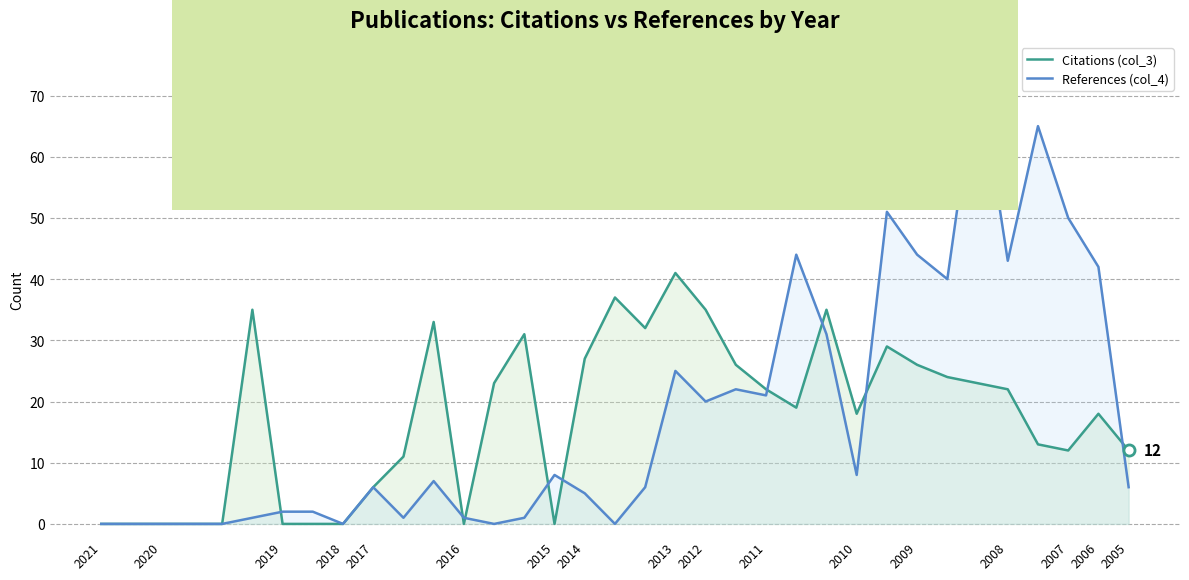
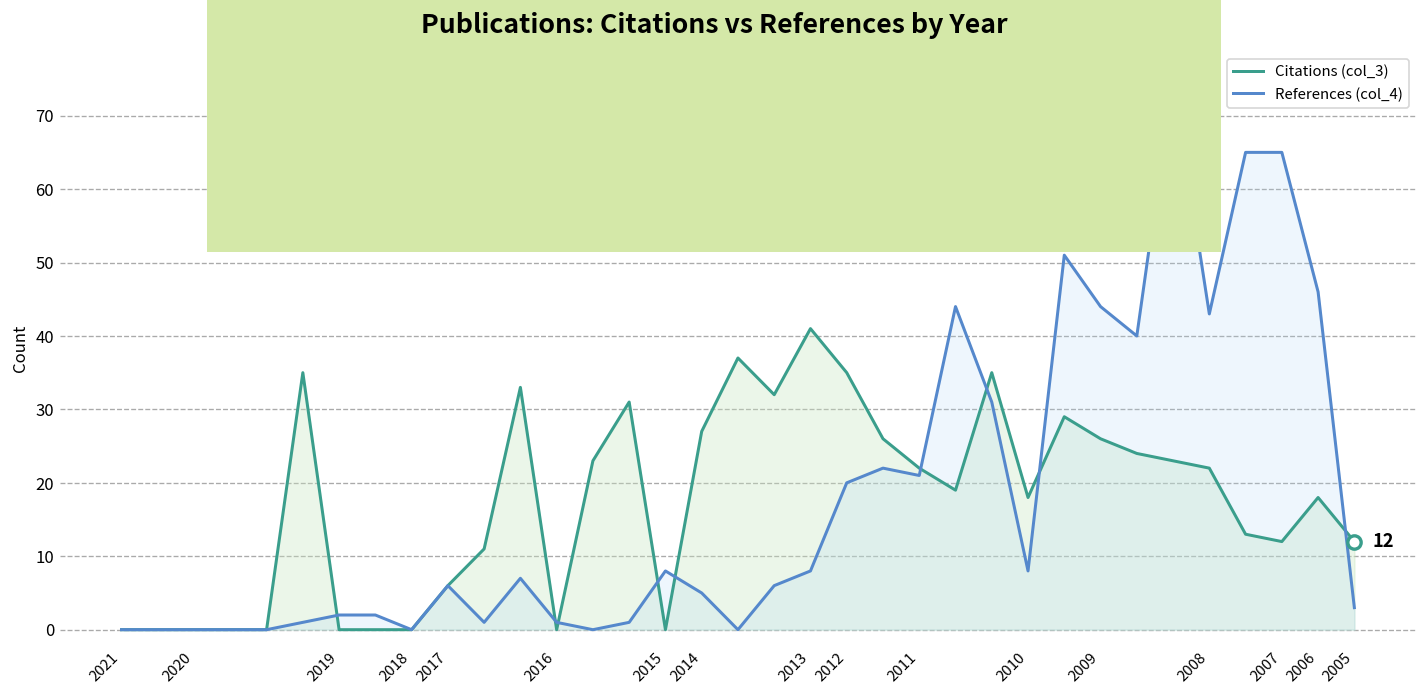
References (col_4), 2013: 25 -> 8
References (col_4), 2007: 50 -> 65
References (col_4), 2006: 42 -> 46
References (col_4), 2005: 6 -> 3
